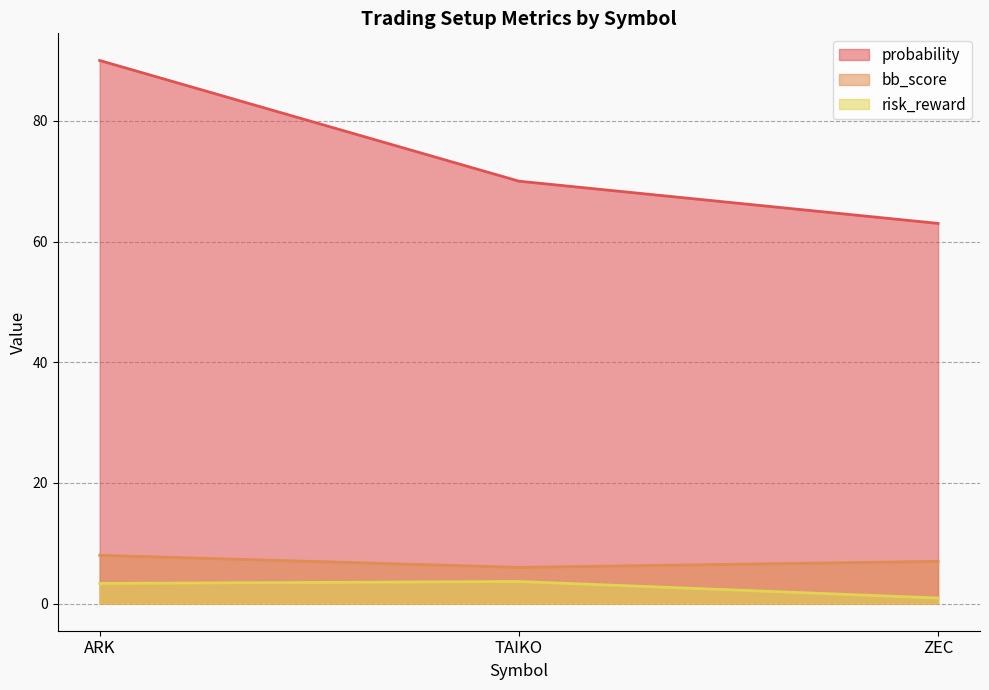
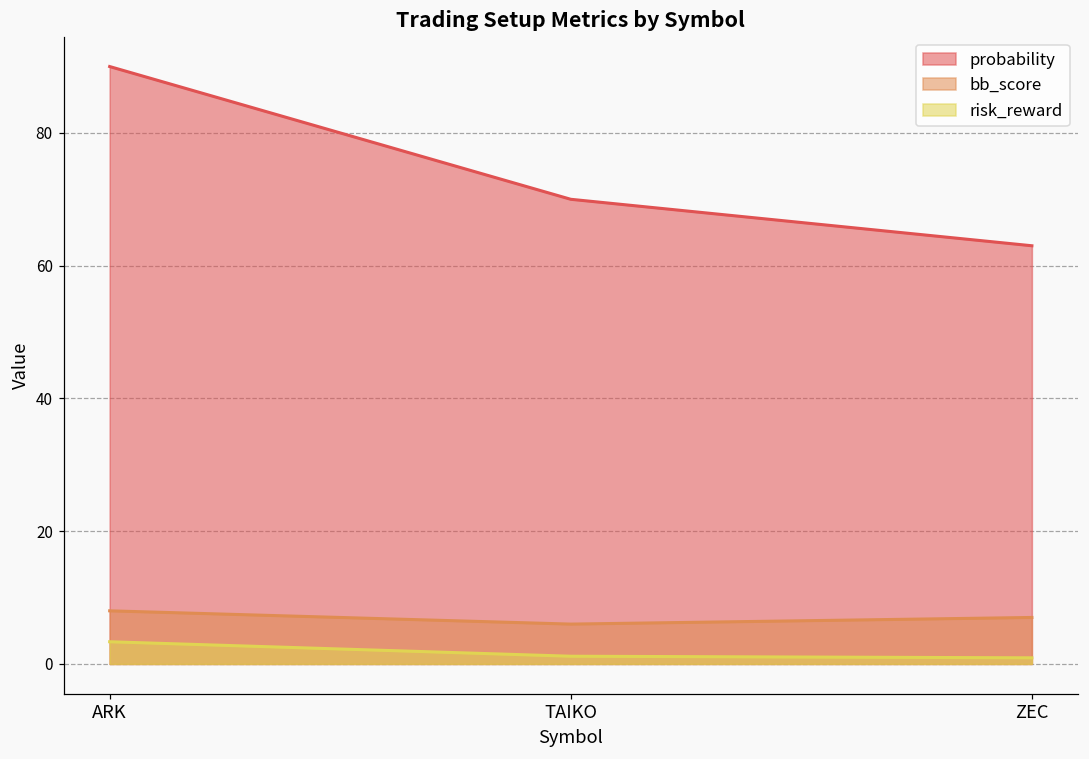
risk_reward, TAIKO: 4 -> 1
